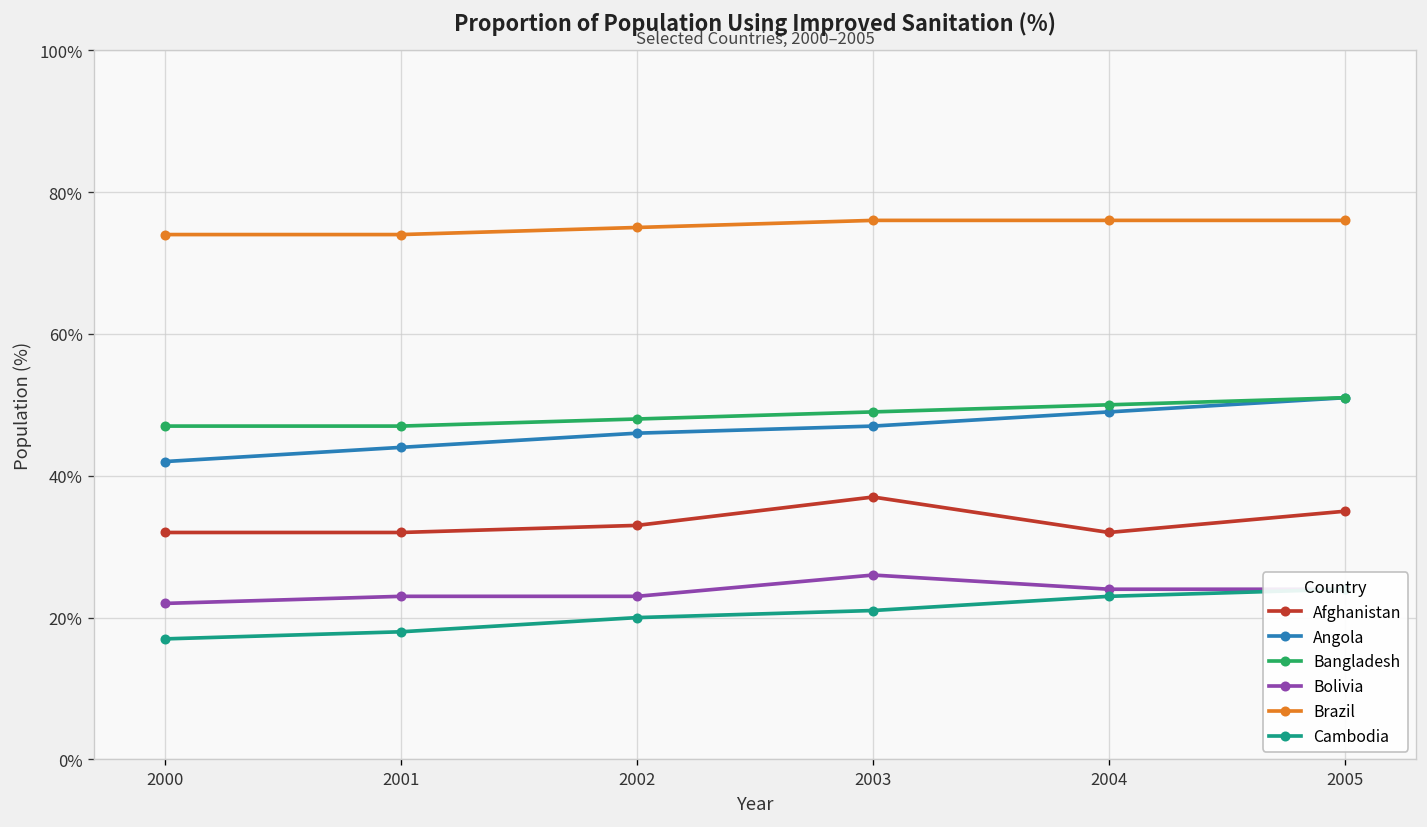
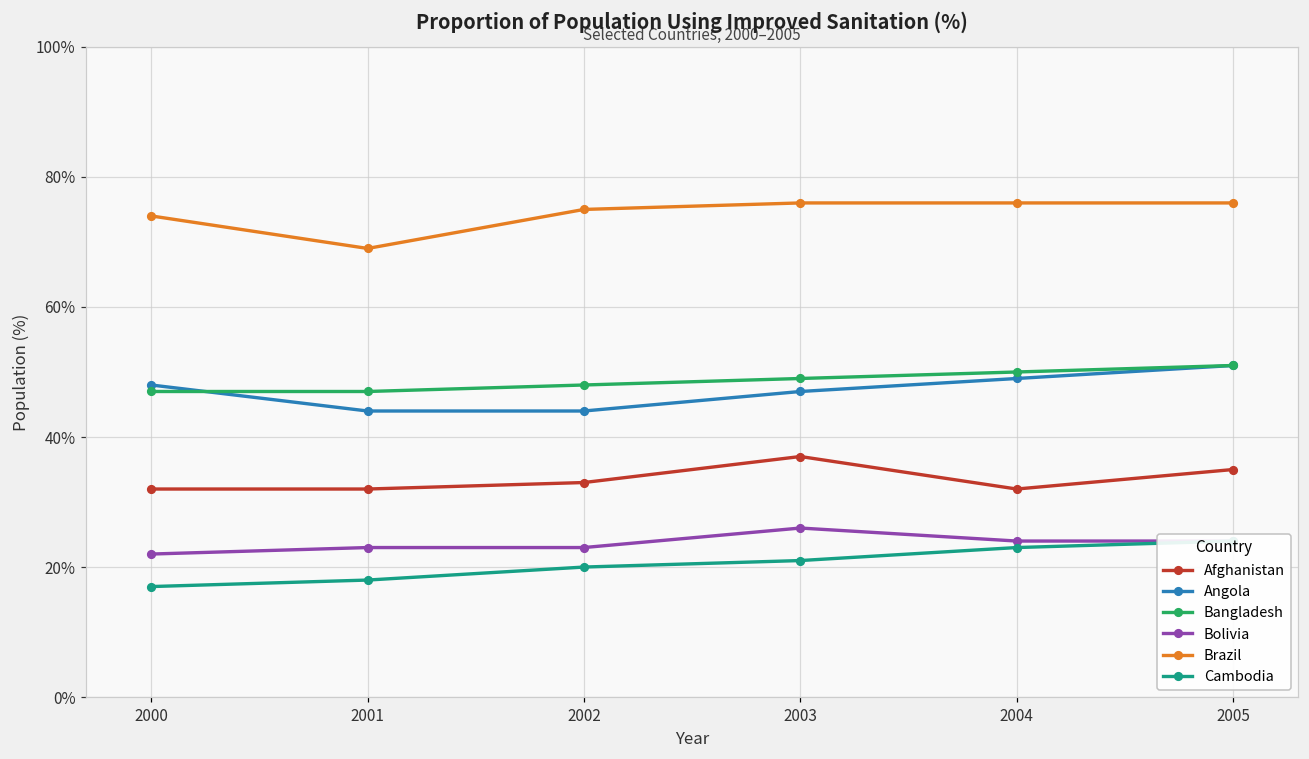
Angola, 2000: 42% -> 48%
Brazil, 2001: 74% -> 69%
Angola, 2002: 46% -> 44%
